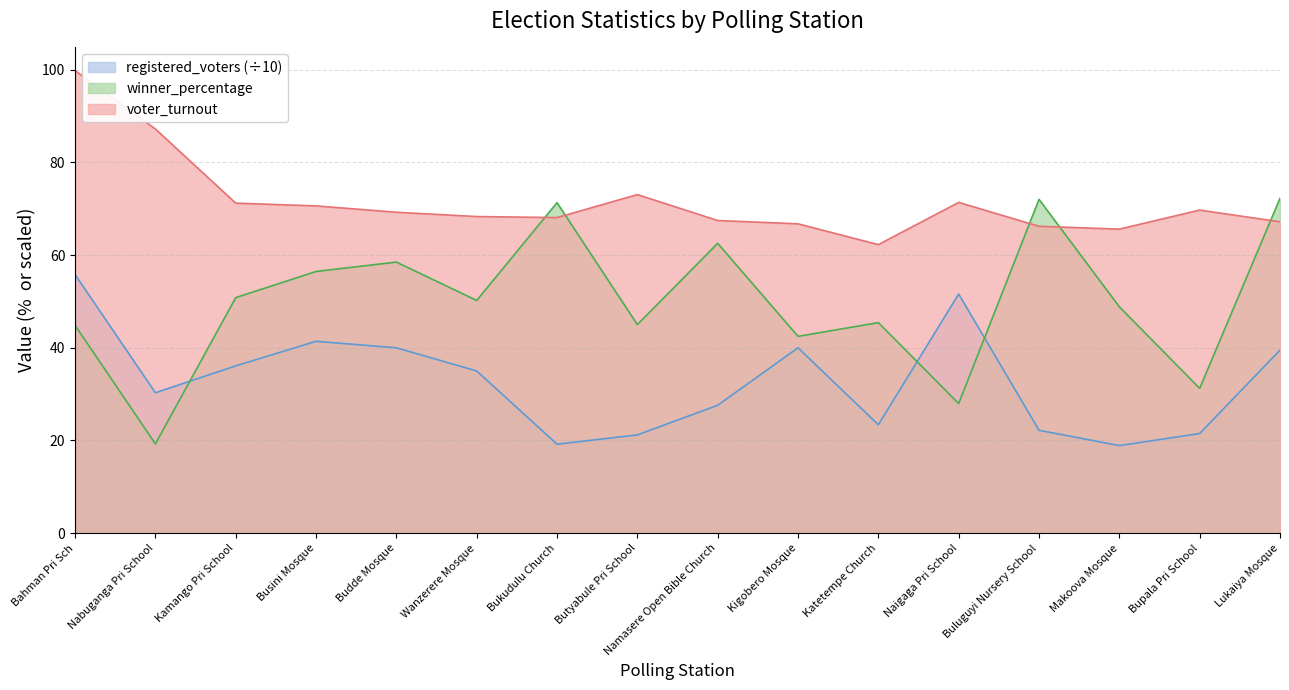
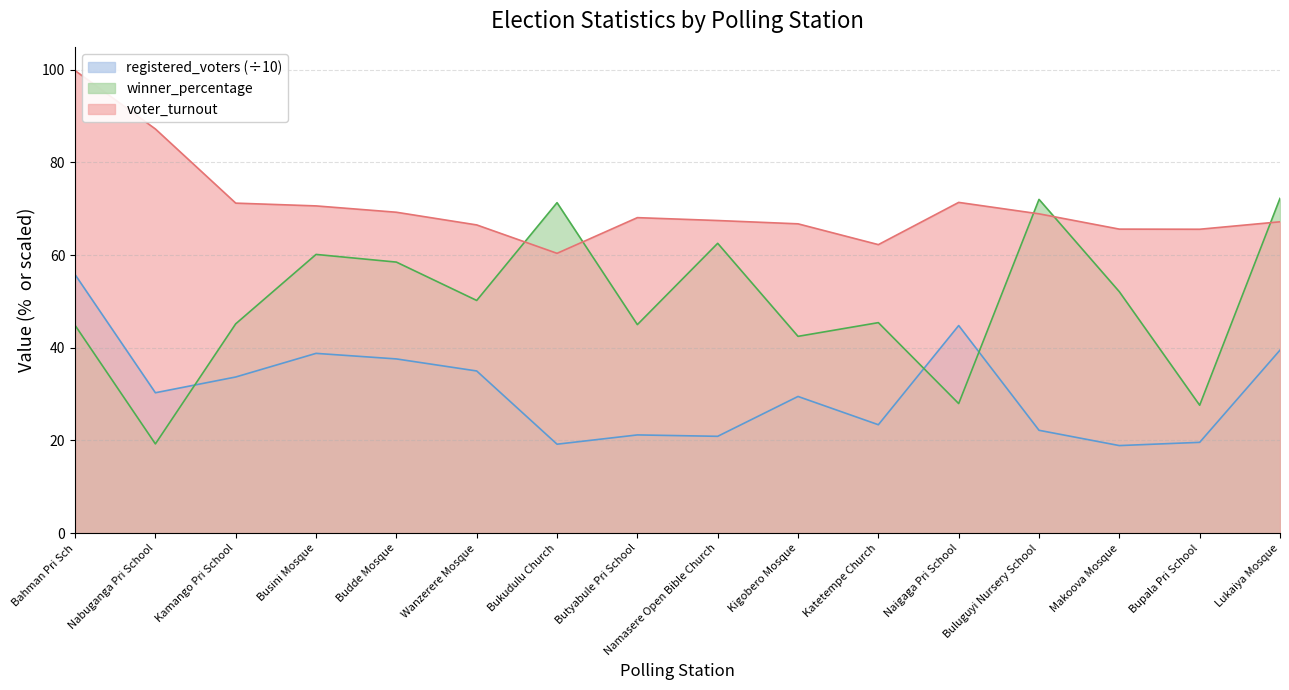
registered_voters (÷10), Kamango Pri School: 36 -> 34
winner_percentage, Kamango Pri School: 51 -> 45
registered_voters (÷10), Busini Mosque: 41 -> 39
winner_percentage, Busini Mosque: 56 -> 60
registered_voters (÷10), Budde Mosque: 40 -> 38
voter_turnout, Wanzerere Mosque: 68 -> 67
voter_turnout, Bukudulu Church: 68 -> 60
voter_turnout, Butyabule Pri School: 73 -> 68
registered_voters (÷10), Namasere Open Bible Church: 28 -> 21
registered_voters (÷10), Kigobero Mosque: 40 -> 30
registered_voters (÷10), Naigaga Pri School: 52 -> 45
voter_turnout, Buluguyi Nursery School: 66 -> 69
winner_percentage, Makoova Mosque: 49 -> 52
registered_voters (÷10), Bupala Pri School: 22 -> 20
winner_percentage, Bupala Pri School: 31 -> 28
voter_turnout, Bupala Pri School: 70 -> 66
